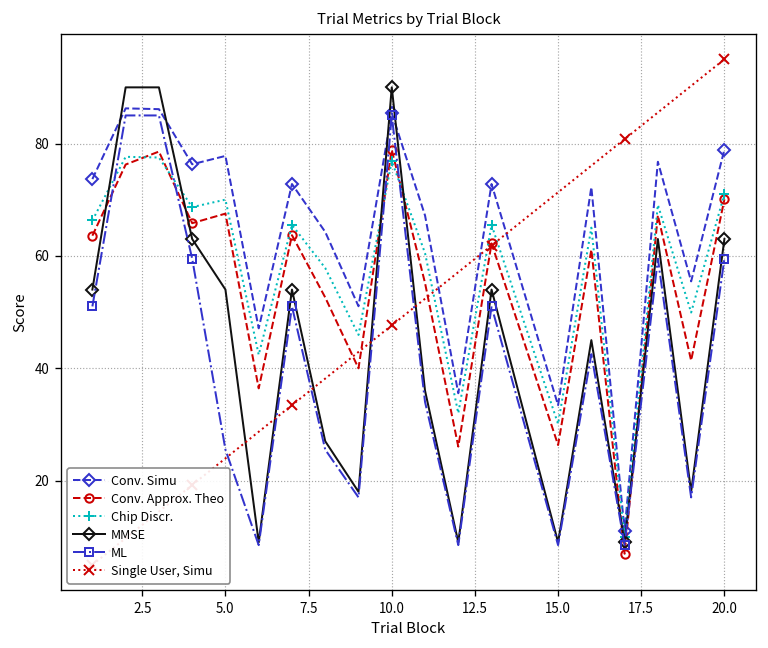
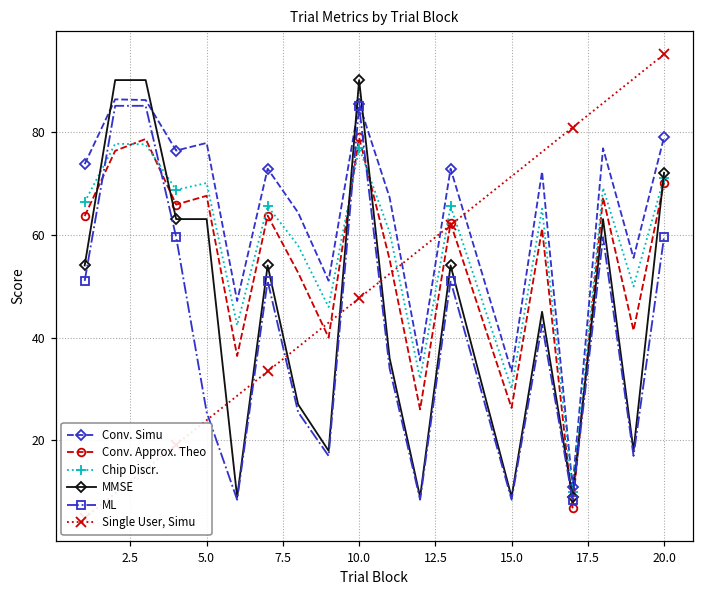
MMSE, 5.0: 54 -> 63
MMSE, 20.0: 63 -> 72
